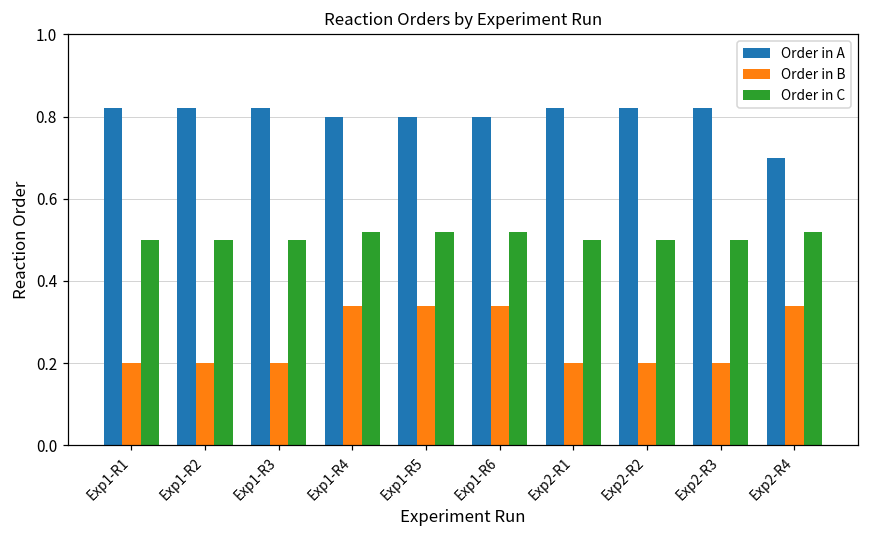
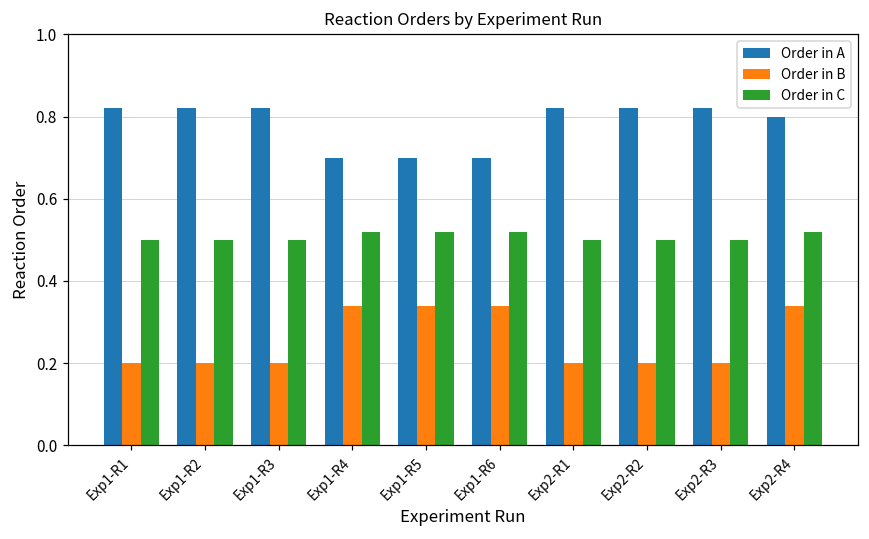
Order in A, Exp1-R4: 0.8 -> 0.7
Order in A, Exp1-R5: 0.8 -> 0.7
Order in A, Exp1-R6: 0.8 -> 0.7
Order in A, Exp2-R4: 0.7 -> 0.8
